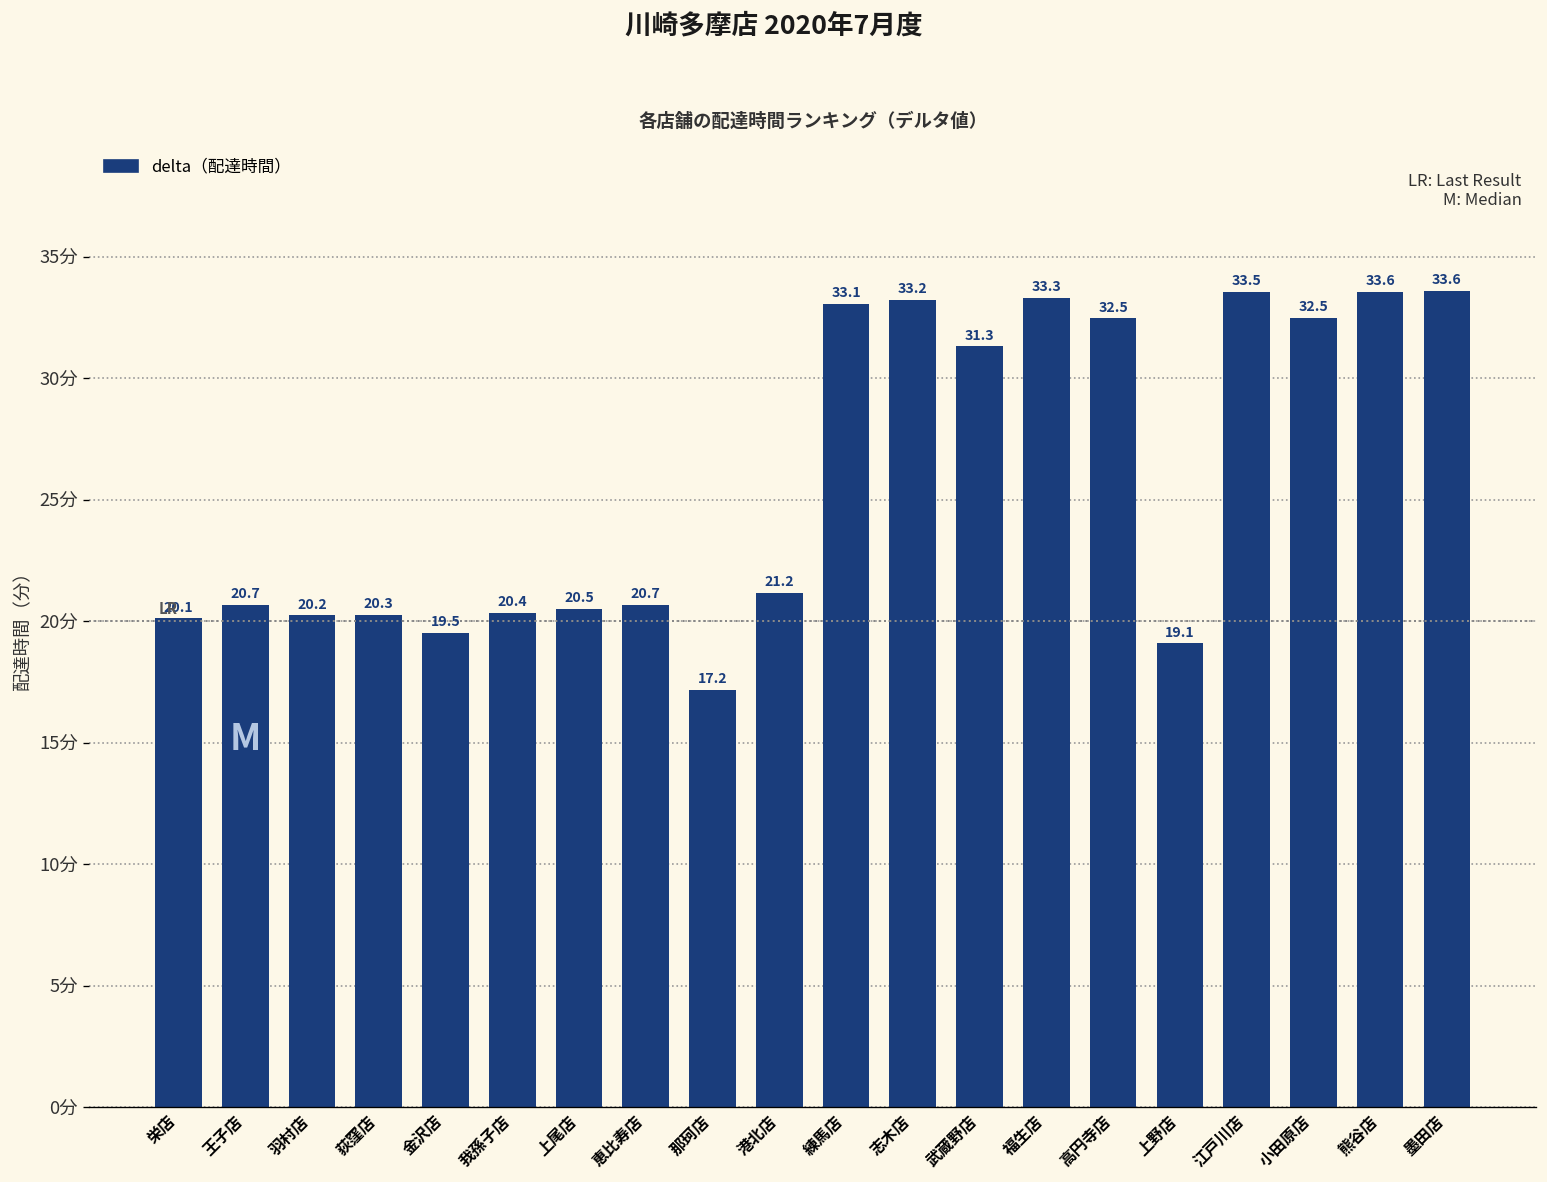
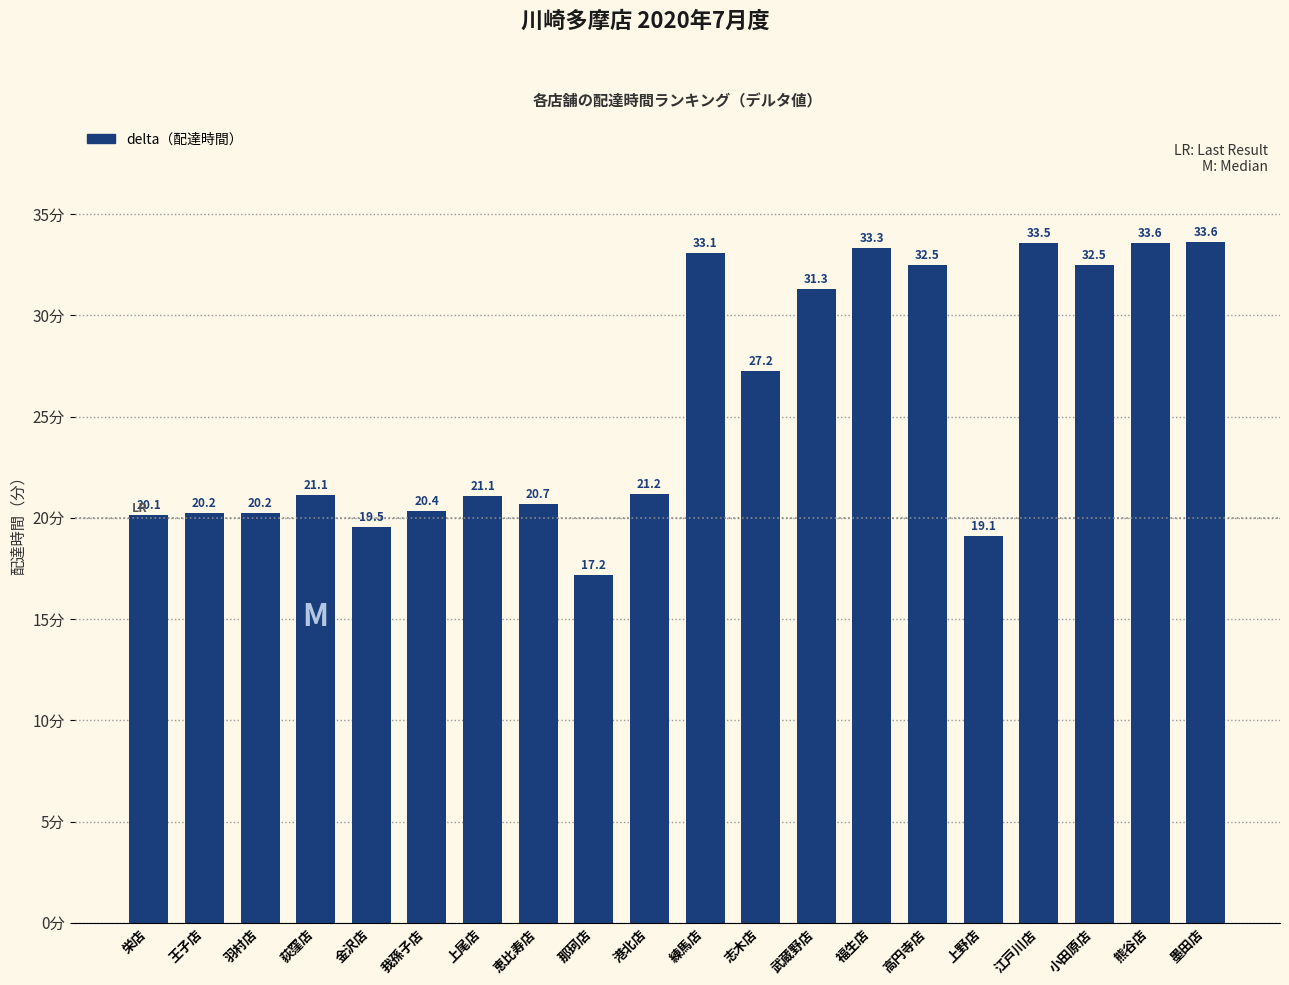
王子店: 20.7 -> 20.2
荻窪店: 20.3 -> 21.1
上尾店: 20.5 -> 21.1
志木店: 33.2 -> 27.2
